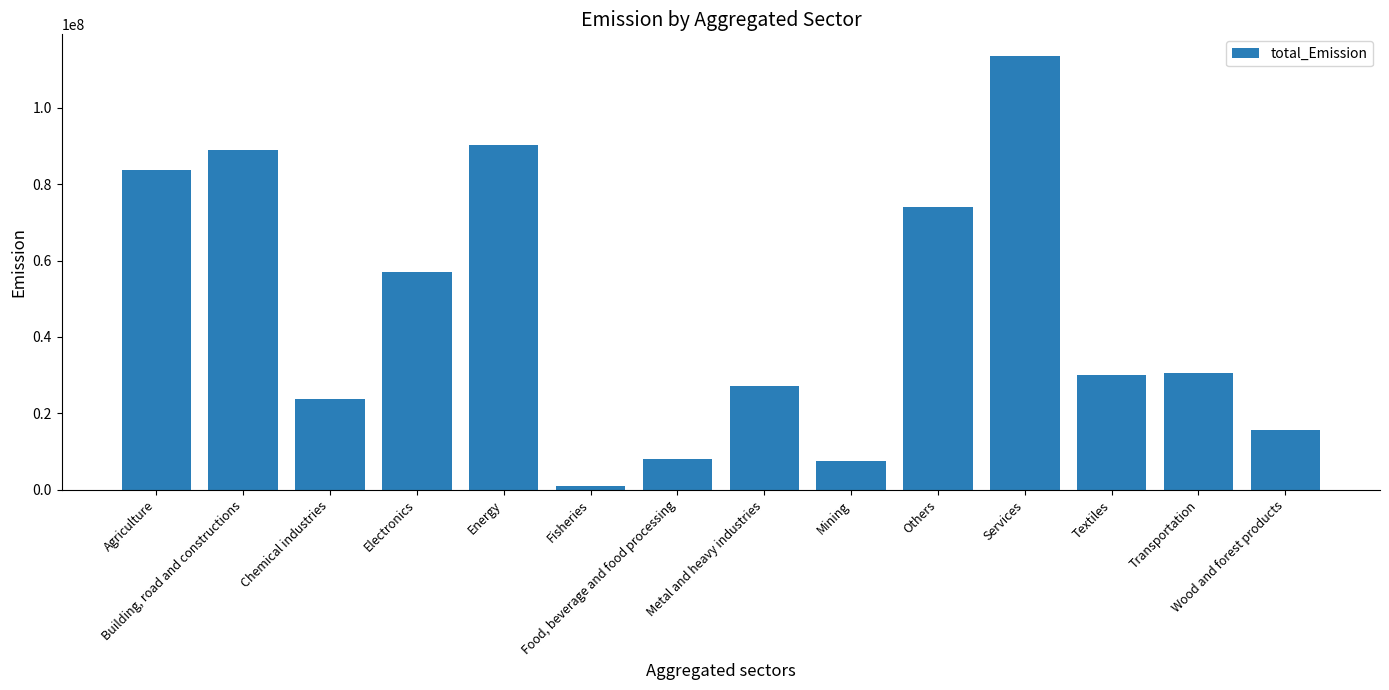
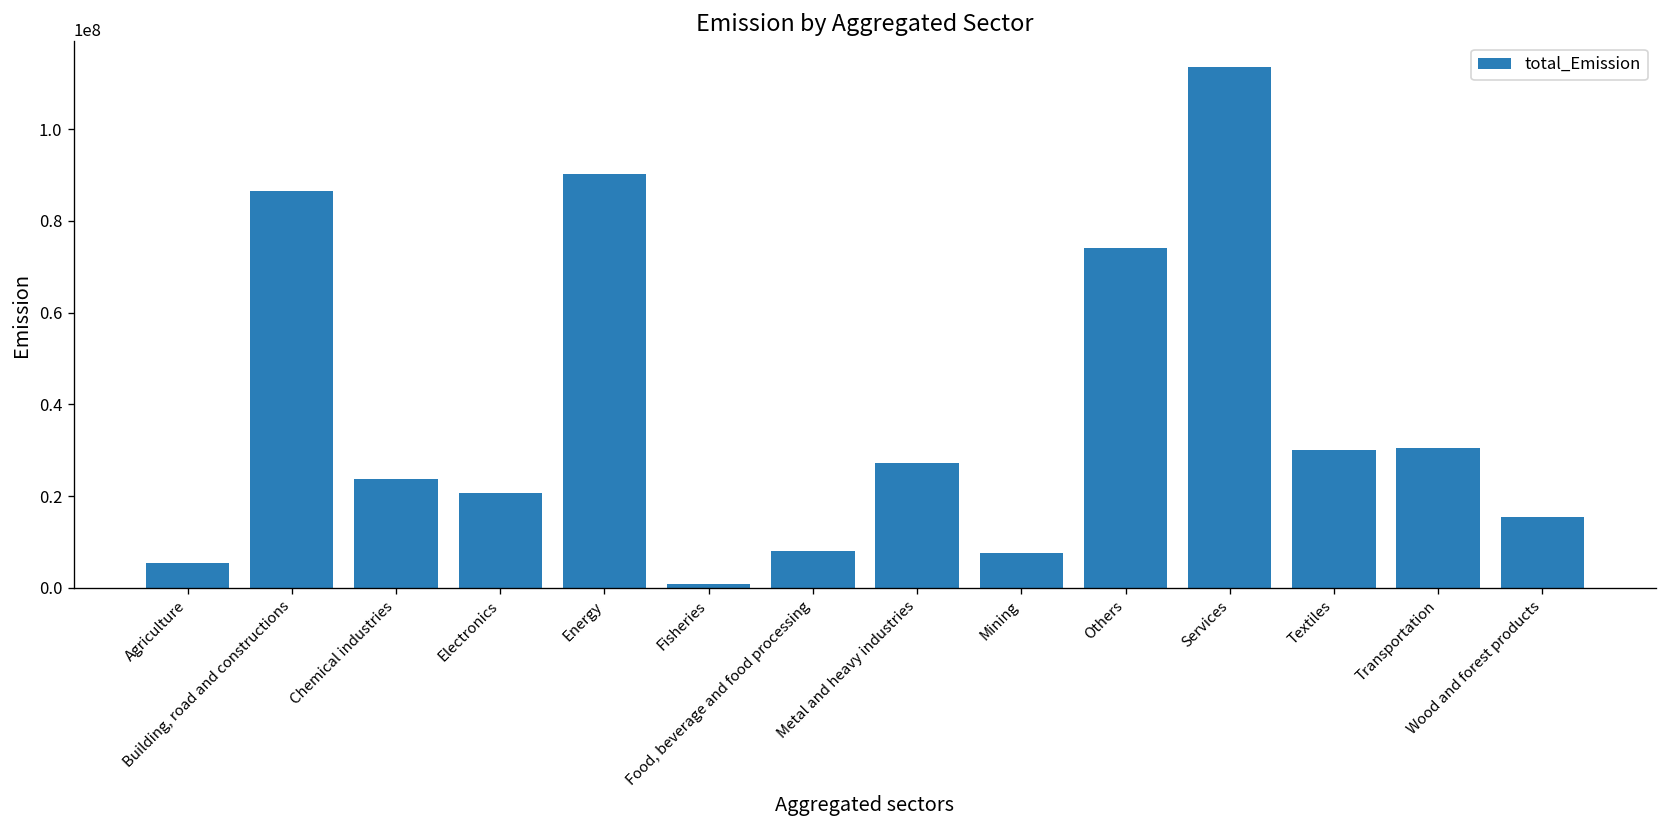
Agriculture: 84000000 -> 5000000
Building, road and constructions: 89000000 -> 87000000
Electronics: 57000000 -> 21000000
